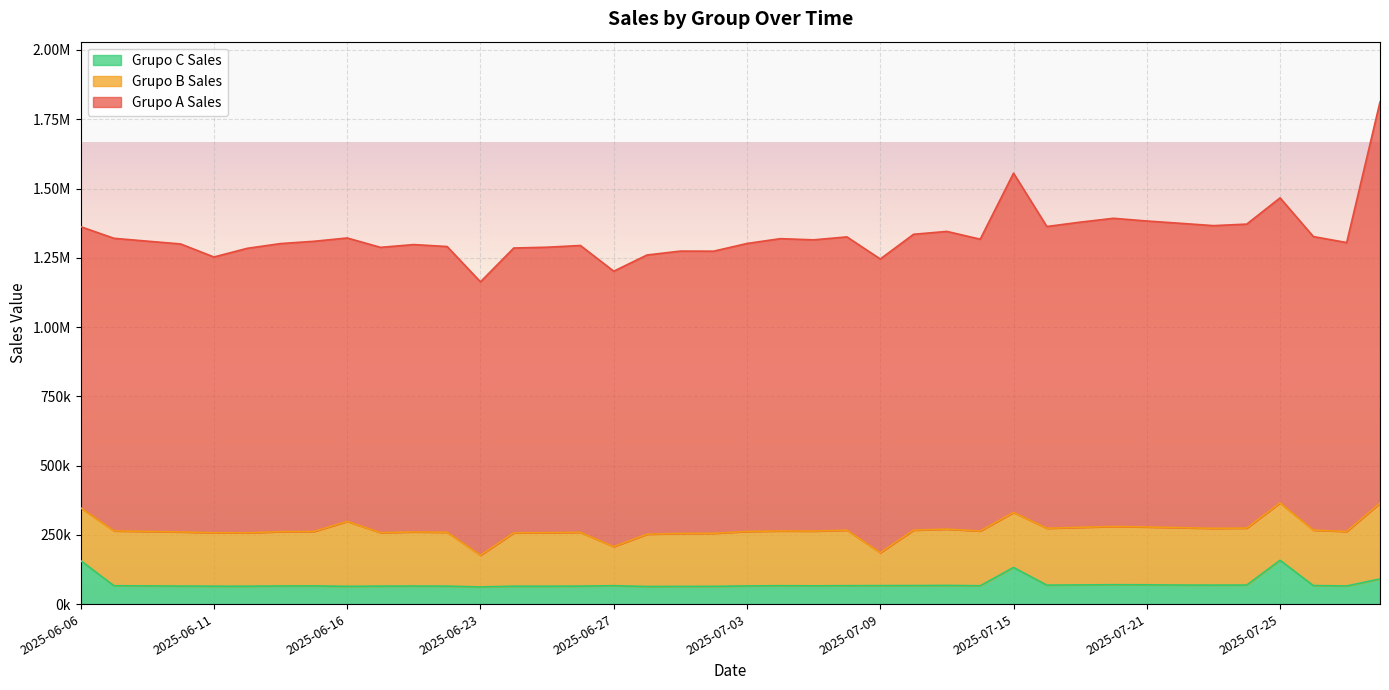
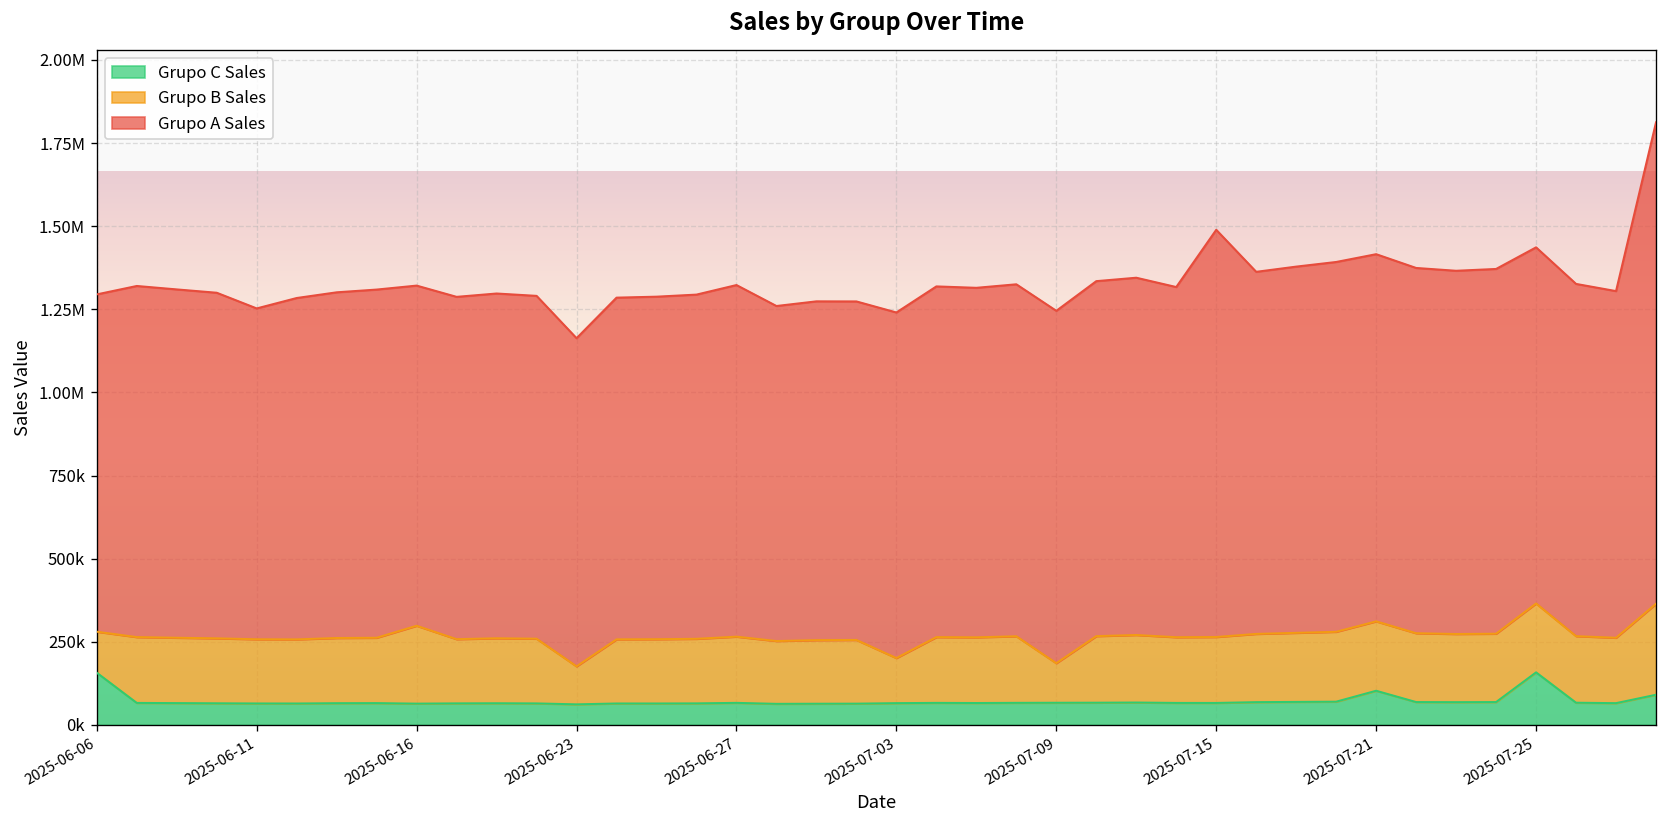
Grupo B Sales, 2025-06-06: 190000 -> 120000
Grupo B Sales, 2025-06-27: 140000 -> 200000
Grupo A Sales, 2025-06-27: 990000 -> 1060000
Grupo B Sales, 2025-07-03: 200000 -> 140000
Grupo C Sales, 2025-07-15: 130000 -> 70000
Grupo C Sales, 2025-07-21: 70000 -> 100000
Grupo A Sales, 2025-07-25: 1100000 -> 1070000
